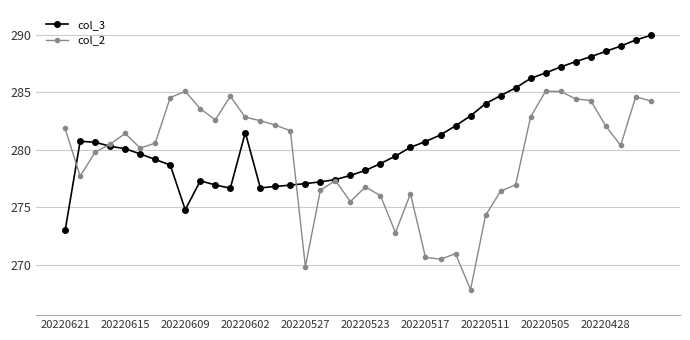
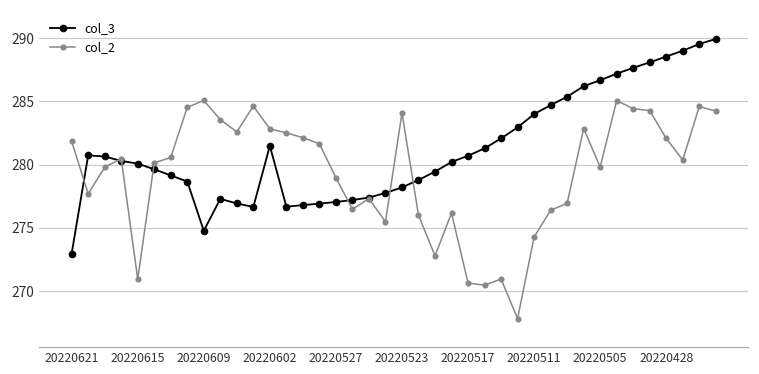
col_2, 20220615: 281.4 -> 271.0
col_2, 20220527: 269.8 -> 279.0
col_2, 20220523: 276.8 -> 284.1
col_2, 20220505: 285.1 -> 279.8
